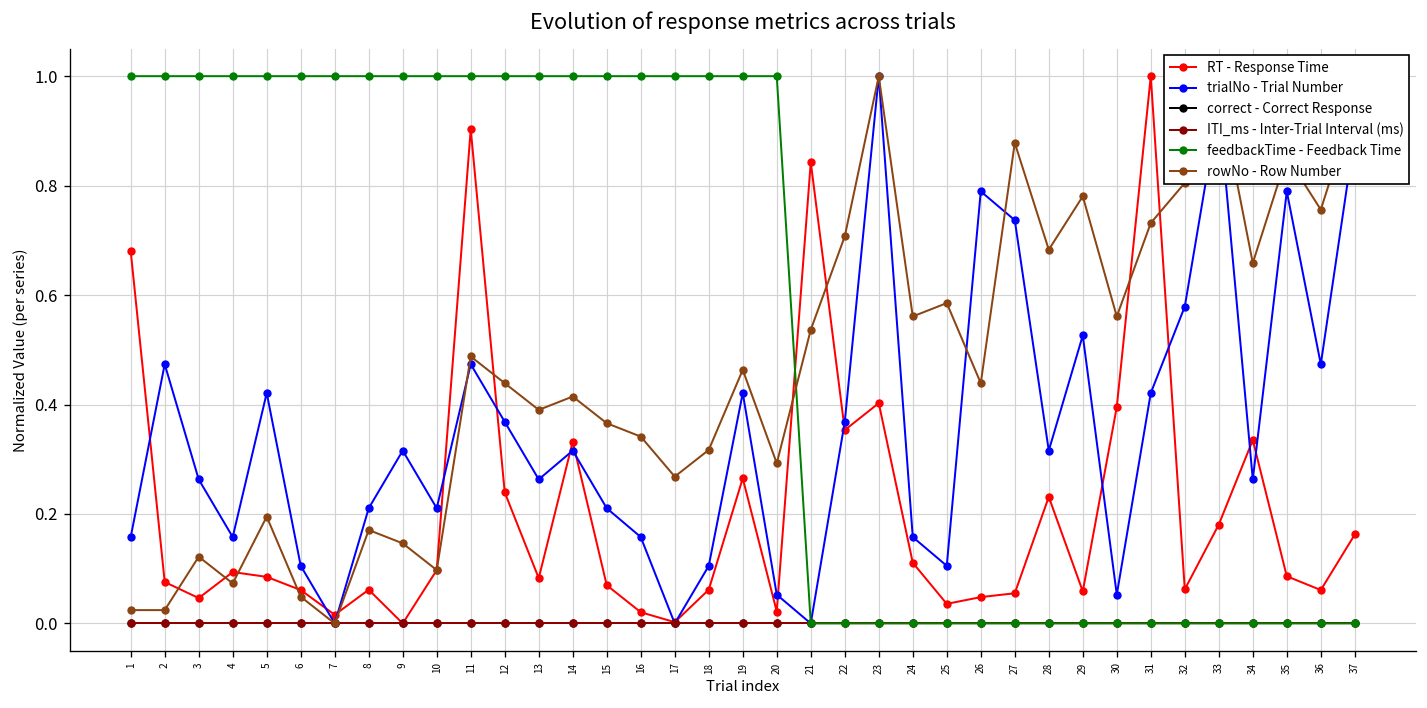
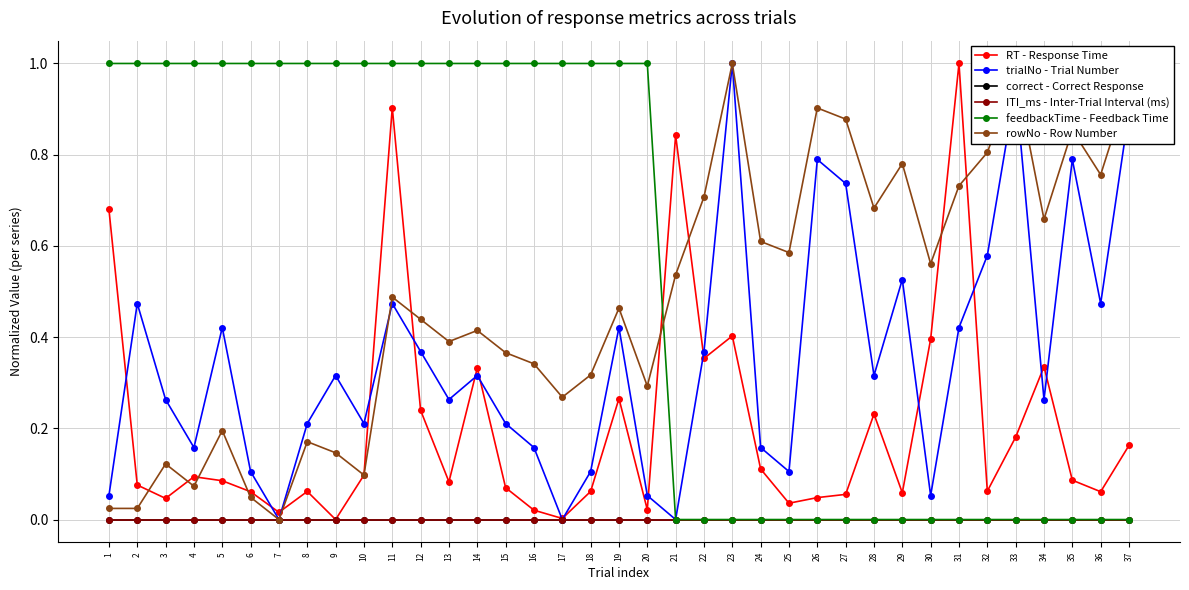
trialNo - Trial Number, 1: 0.16 -> 0.05
rowNo - Row Number, 24: 0.56 -> 0.61
rowNo - Row Number, 26: 0.44 -> 0.90
